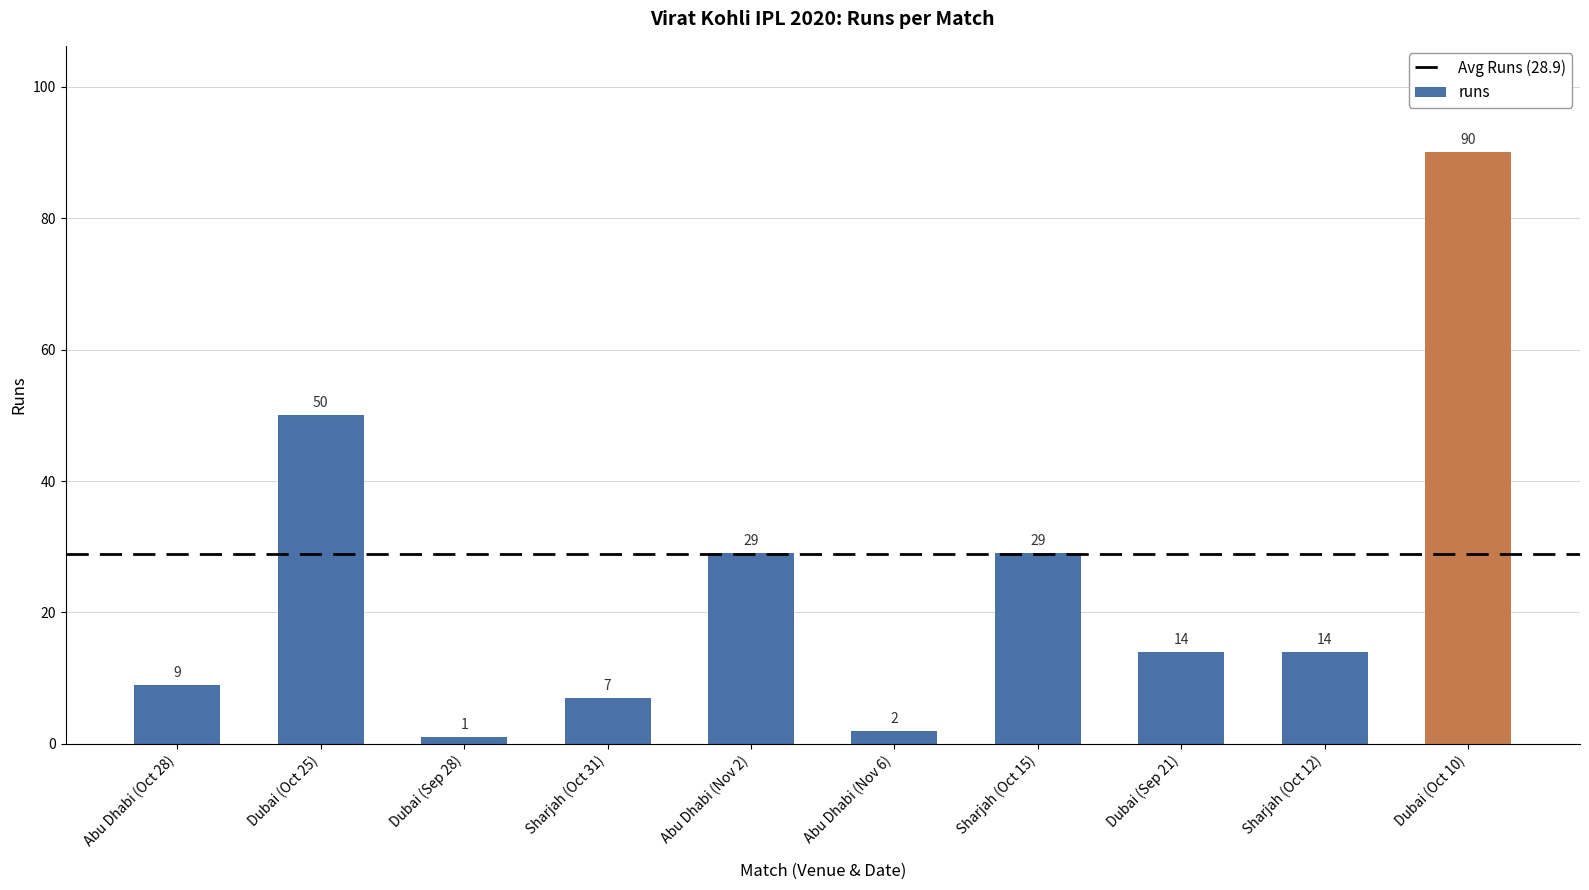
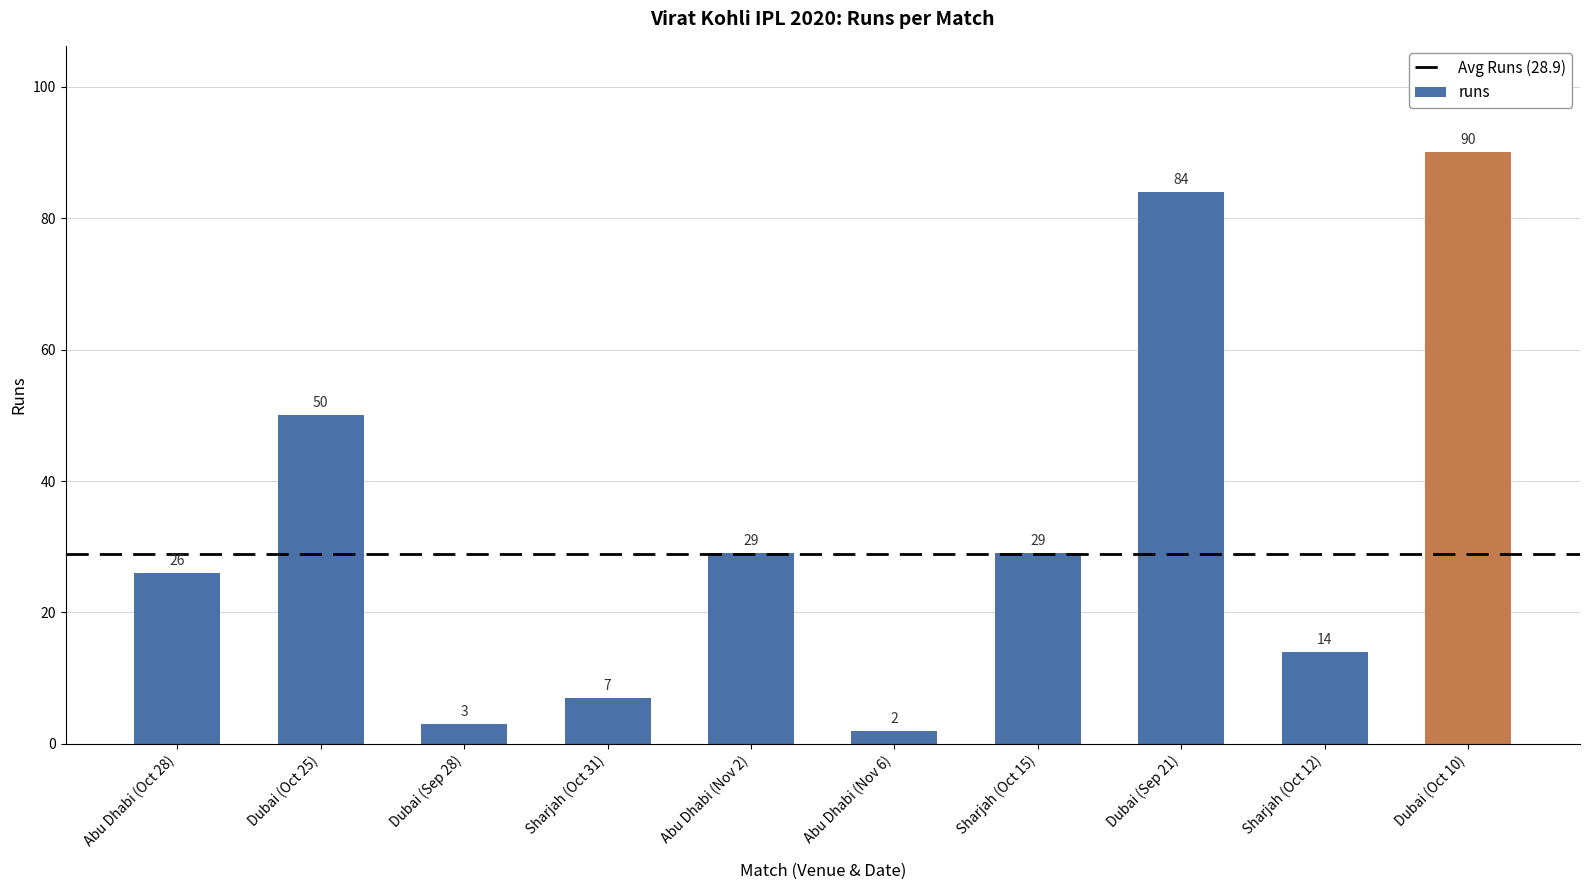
Abu Dhabi (Oct 28): 9 -> 26
Dubai (Sep 28): 1 -> 3
Dubai (Sep 21): 14 -> 84
